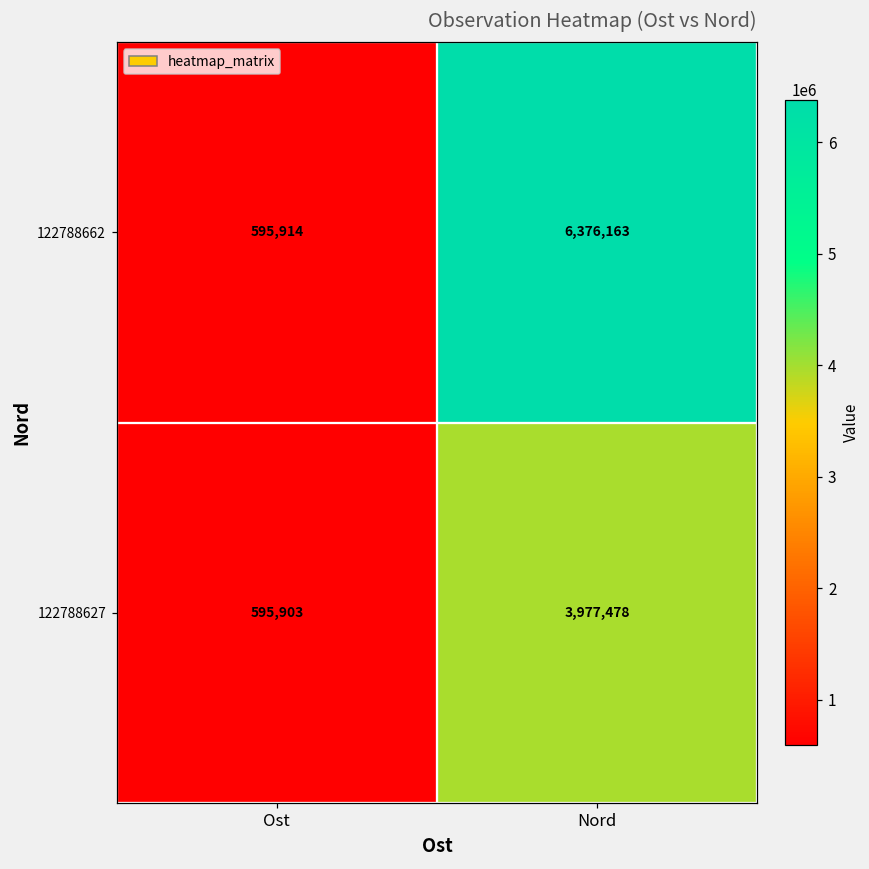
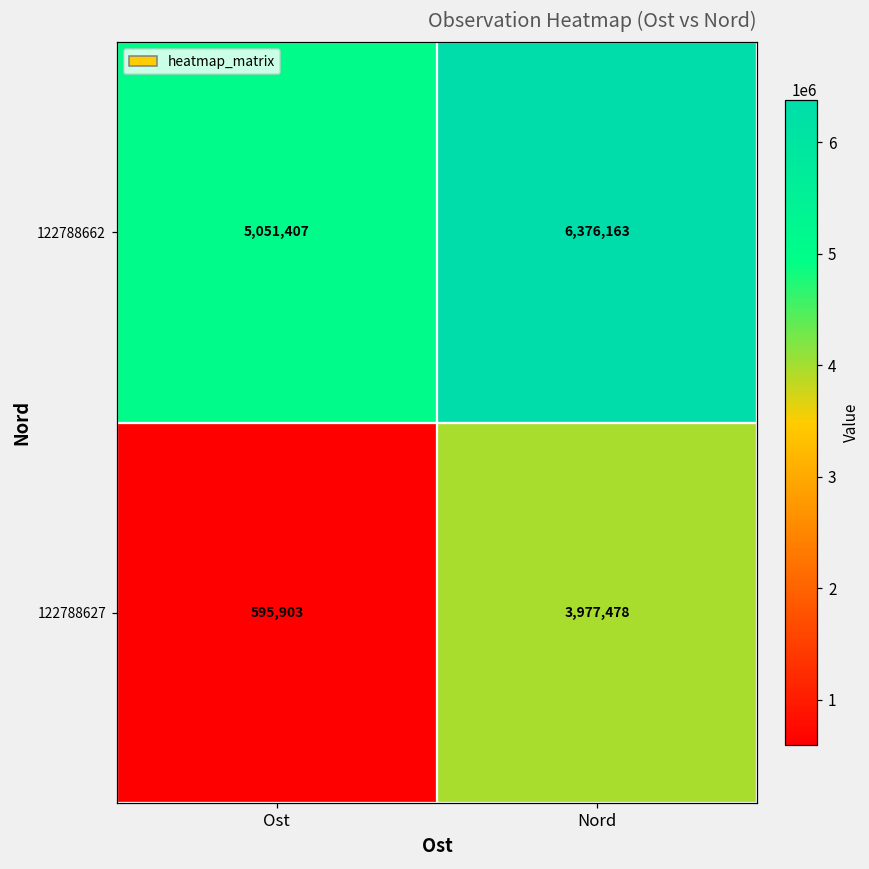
122788662, Ost: 595,914 -> 5,051,407
